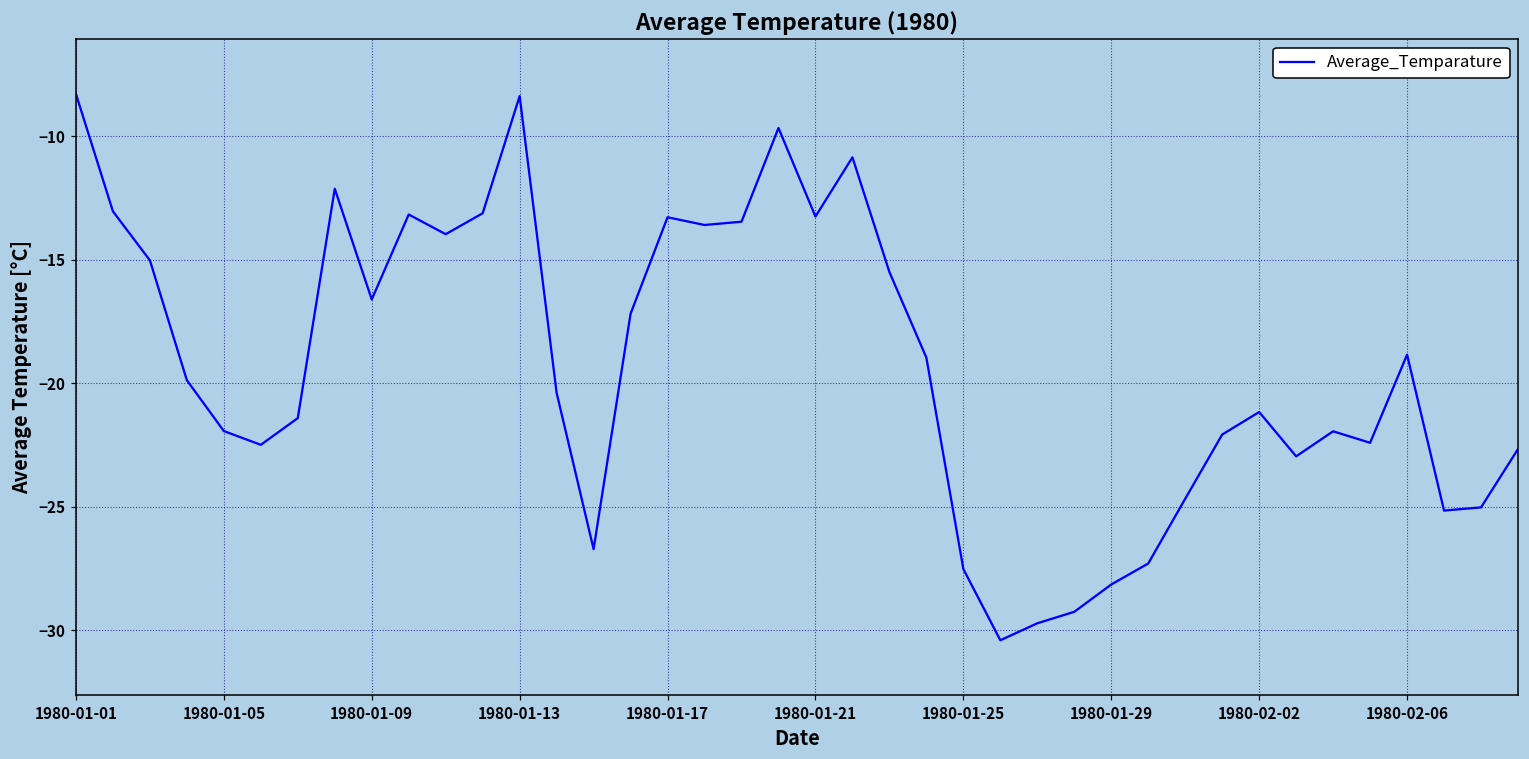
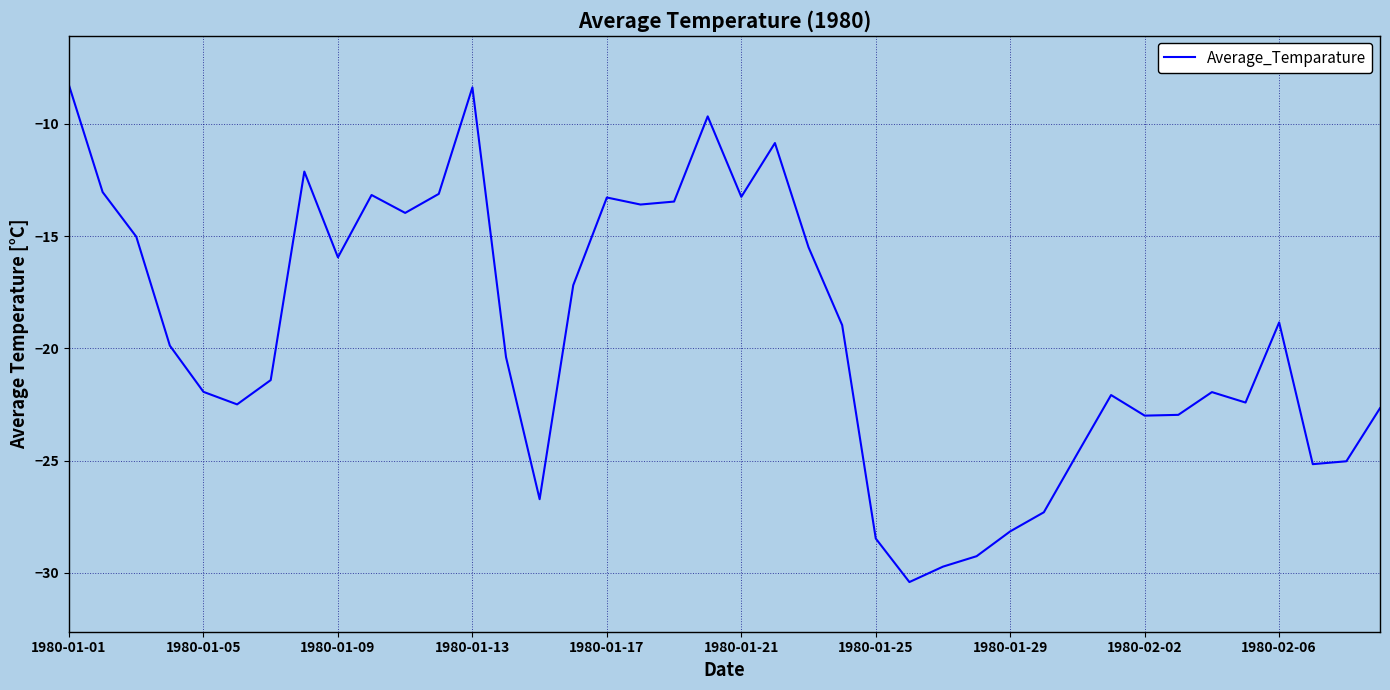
1980-01-09: -16.6 -> -15.9
1980-01-25: -27.5 -> -28.5
1980-02-02: -21.2 -> -23.0
